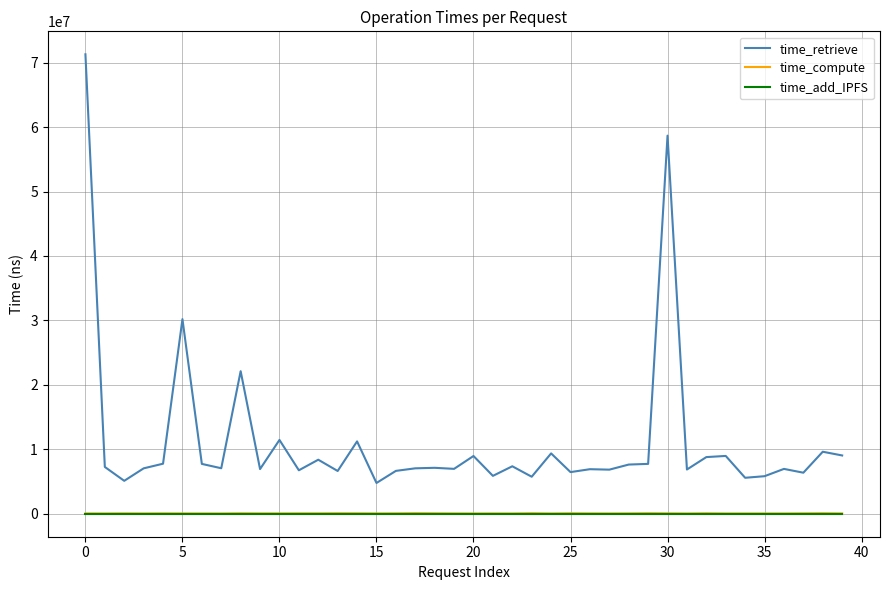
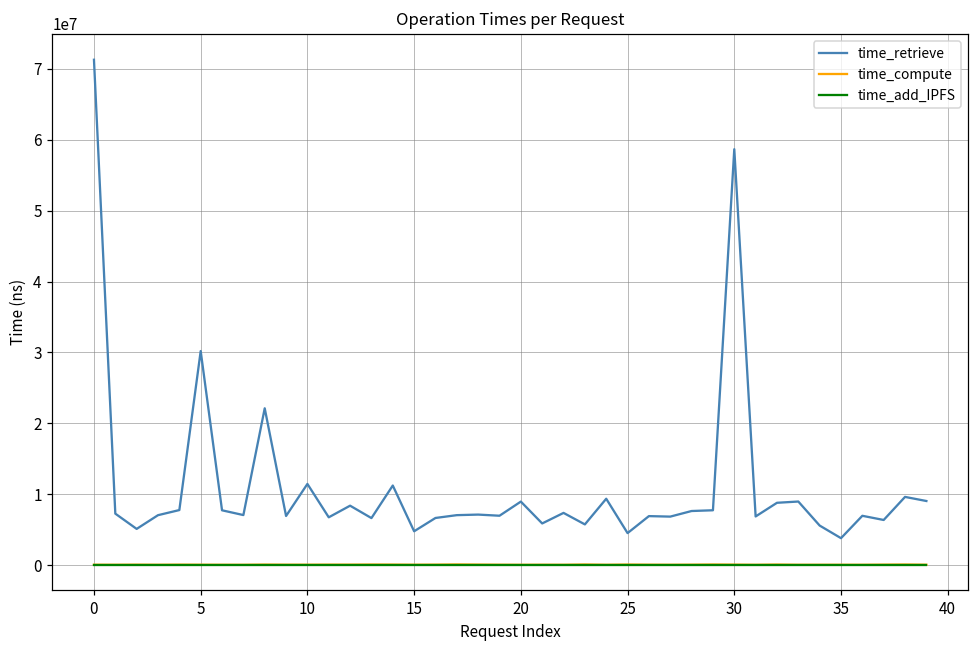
time_retrieve, 25: 6000000 -> 5000000
time_retrieve, 35: 6000000 -> 4000000
